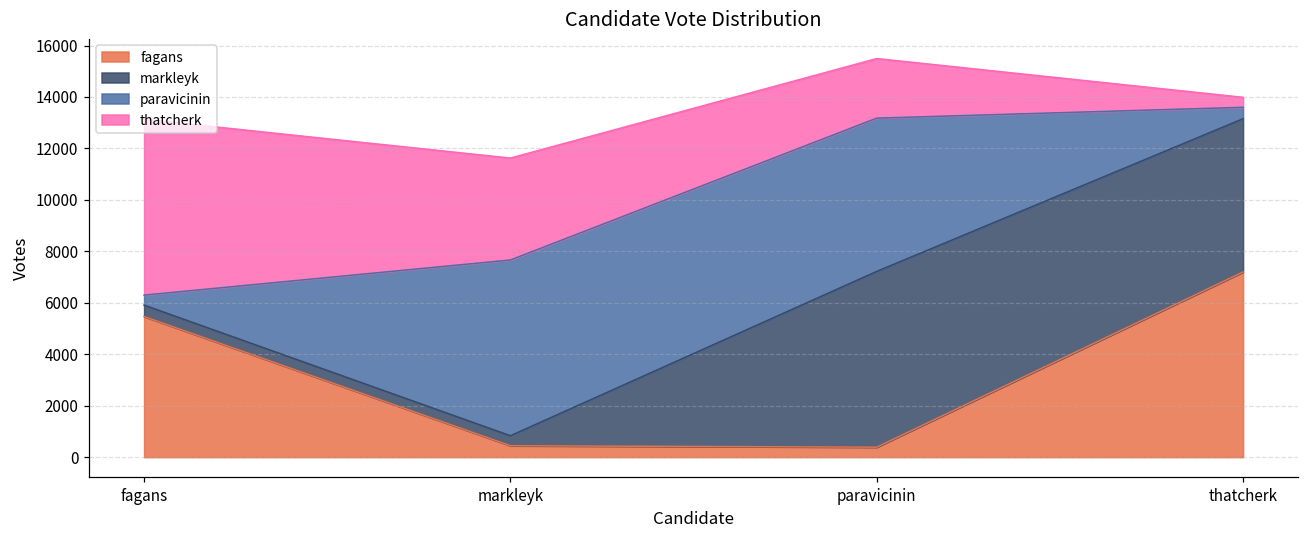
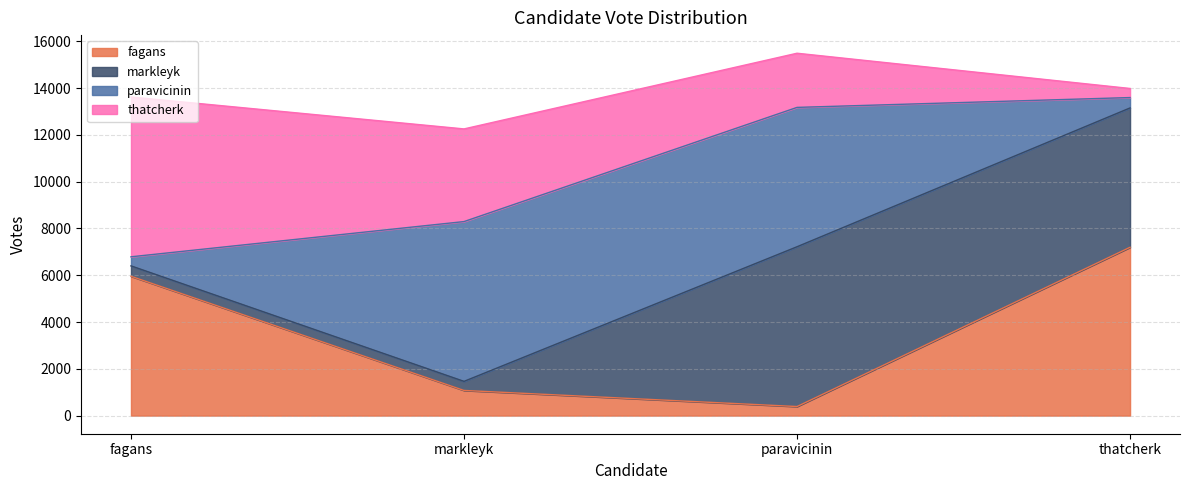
fagans, fagans: 5500 -> 6000
fagans, markleyk: 400 -> 1100
